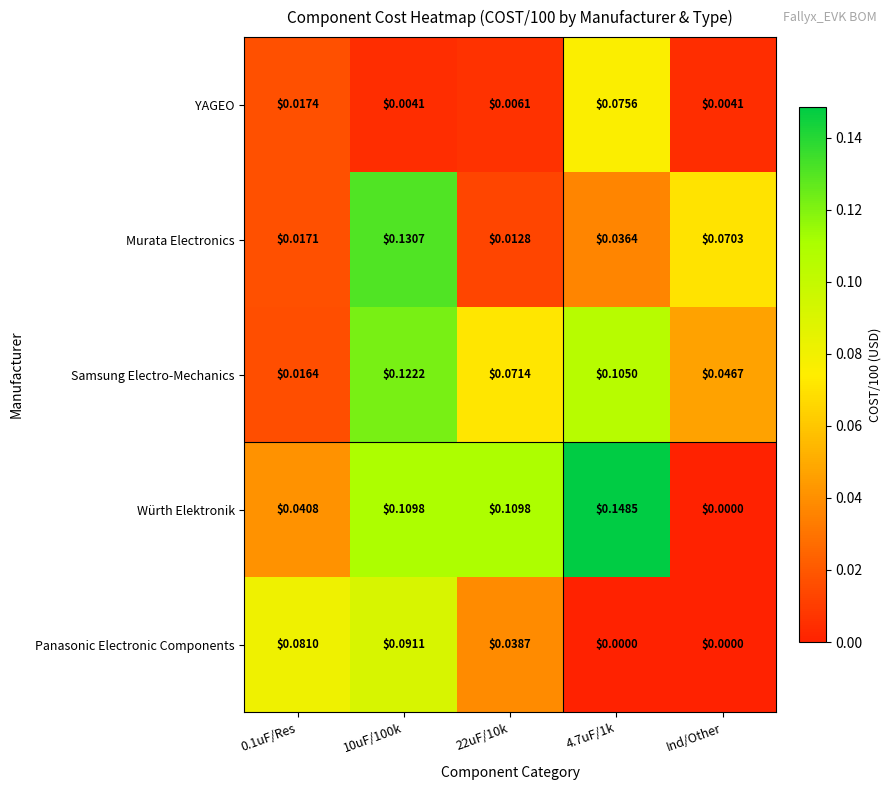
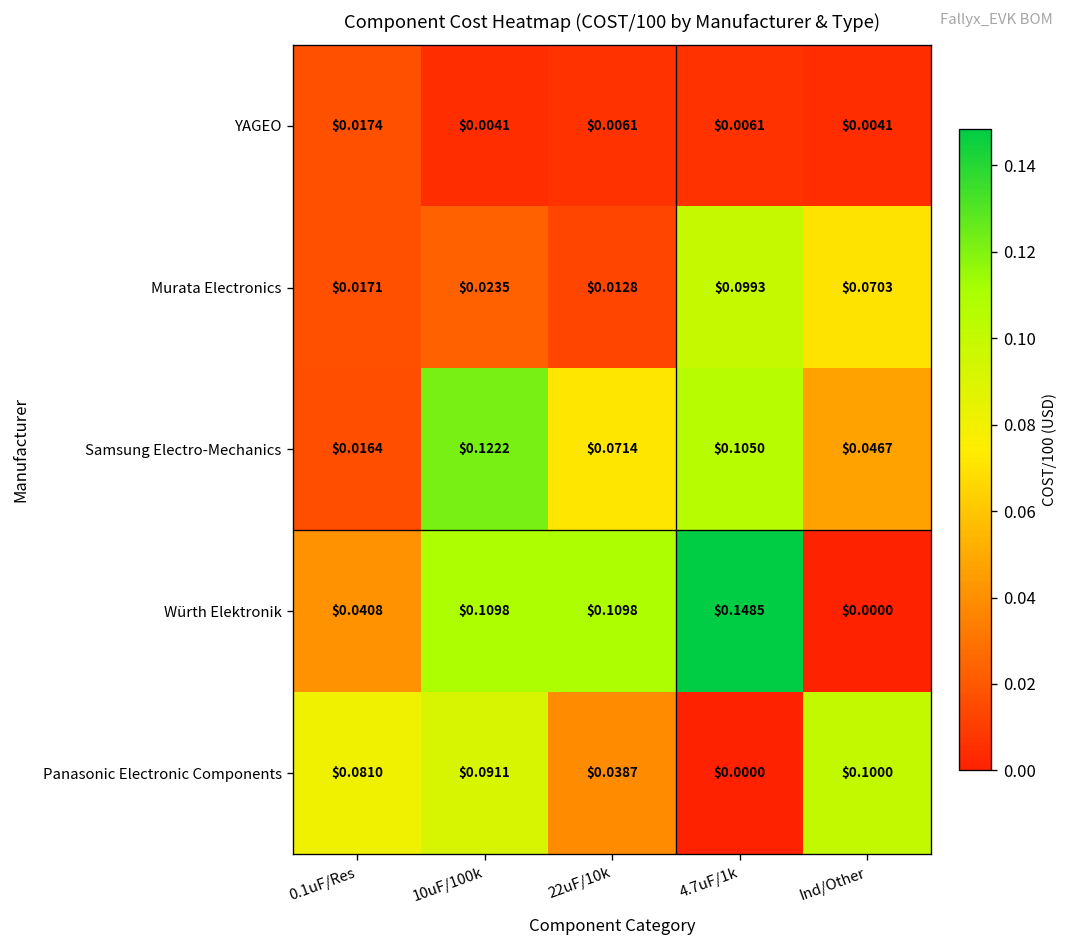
YAGEO, 4.7uF/1k: $0.0756 -> $0.0061
Murata Electronics, 10uF/100k: $0.1307 -> $0.0235
Murata Electronics, 4.7uF/1k: $0.0364 -> $0.0993
Panasonic Electronic Components, Ind/Other: $0.0000 -> $0.1000
